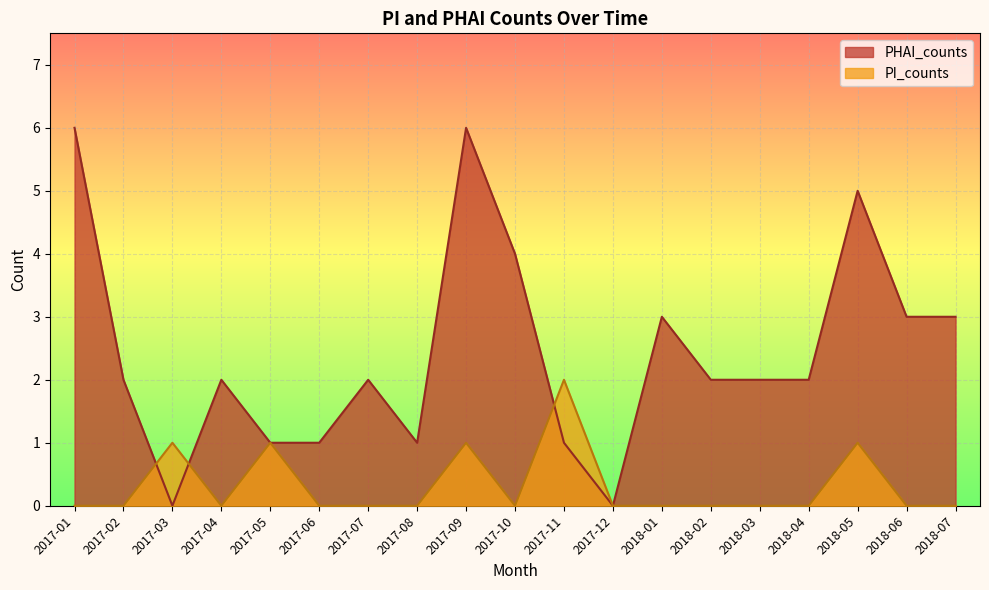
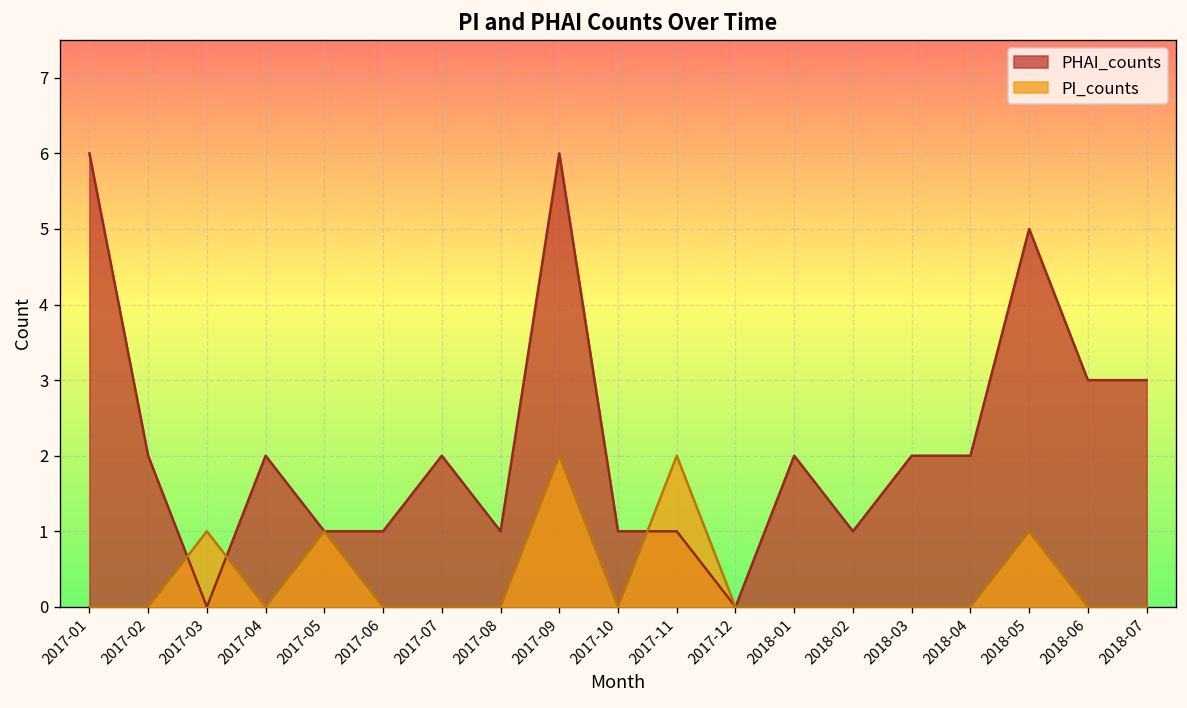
PI_counts, 2017-09: 1 -> 2
PHAI_counts, 2017-10: 4 -> 1
PHAI_counts, 2018-01: 3 -> 2
PHAI_counts, 2018-02: 2 -> 1
